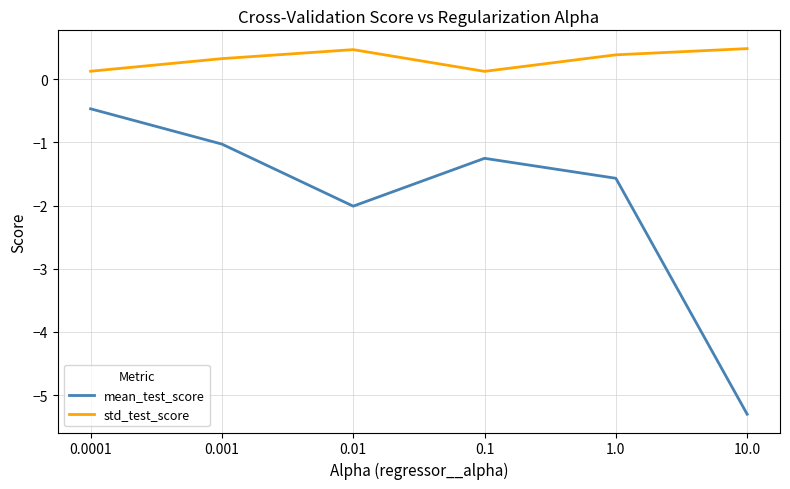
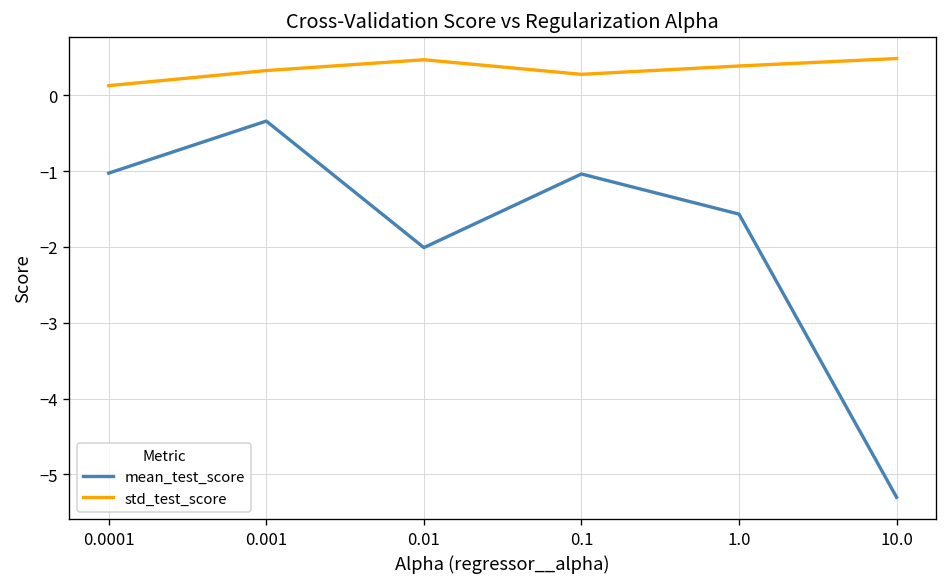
mean_test_score, 0.0001: -0.5 -> -1.0
mean_test_score, 0.001: -1.0 -> -0.3
mean_test_score, 0.1: -1.3 -> -1.0
std_test_score, 0.1: 0.1 -> 0.3
